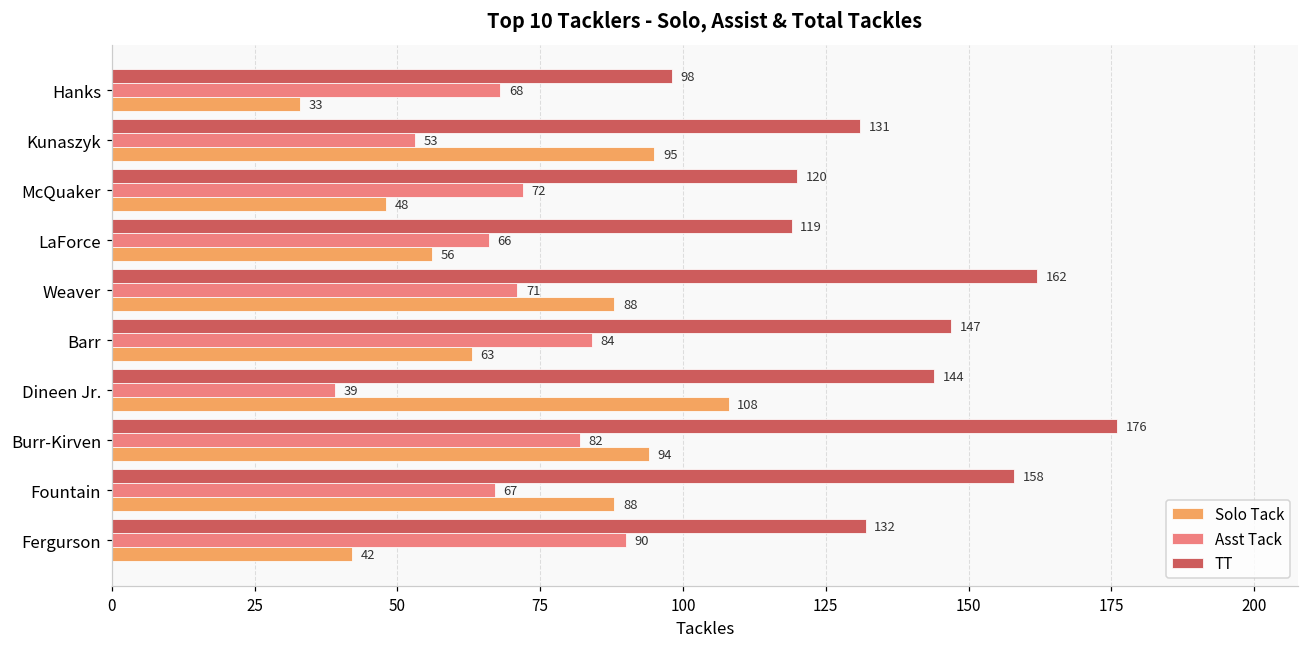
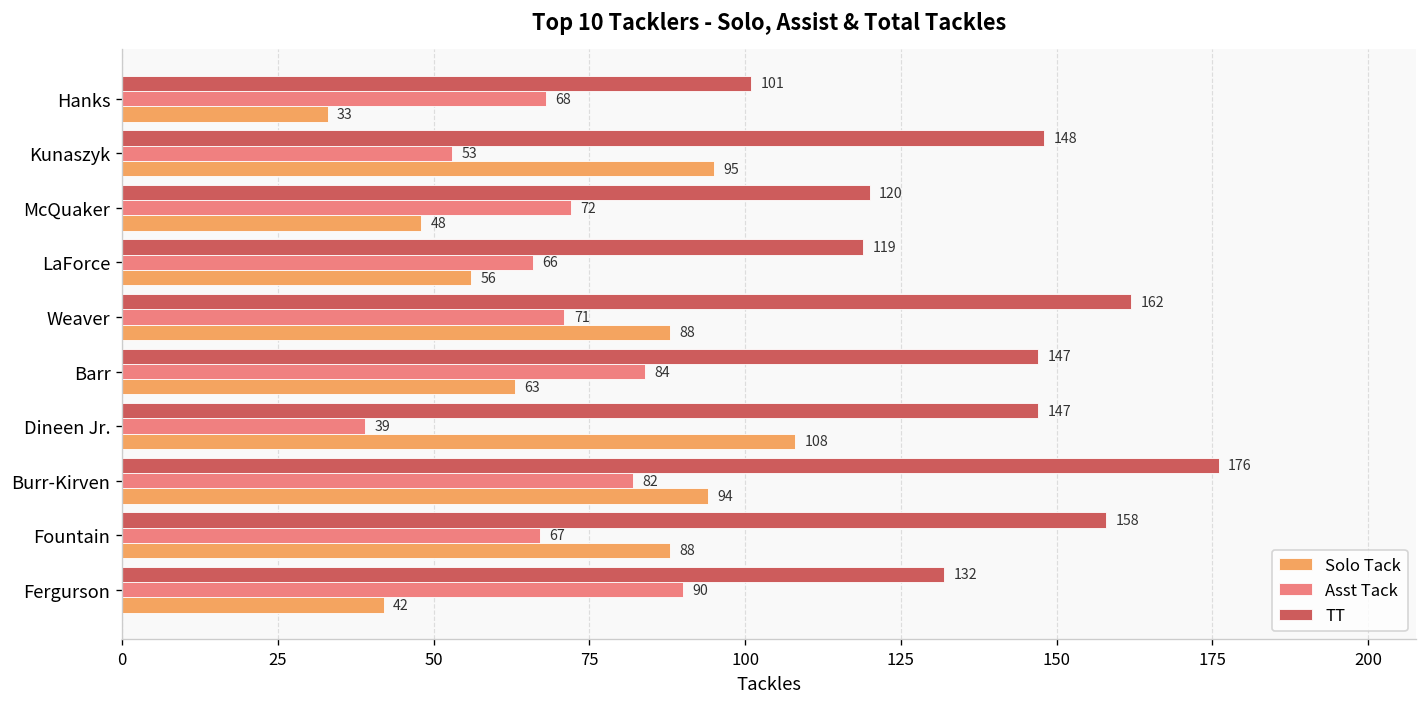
TT, Hanks: 98 -> 101
TT, Kunaszyk: 131 -> 148
TT, Dineen Jr.: 144 -> 147
